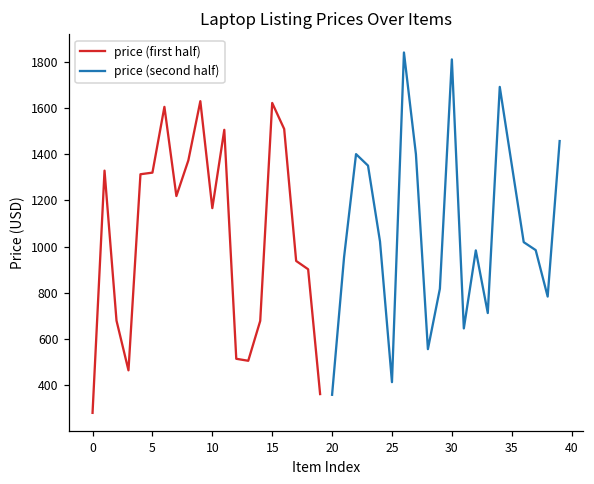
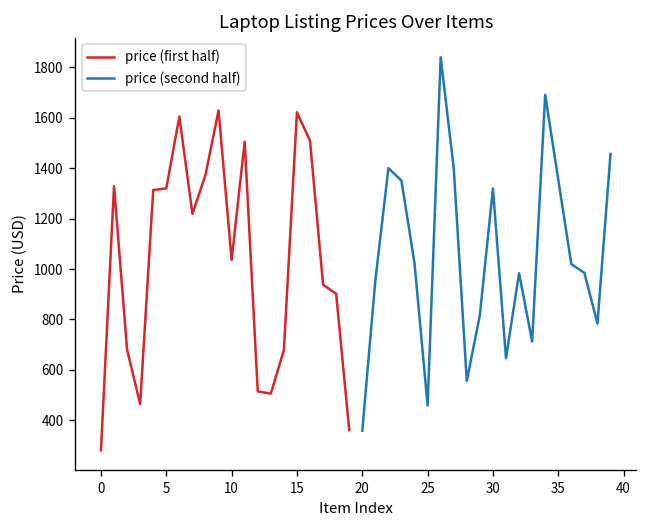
price (first half), 10: 1170 -> 1040
price (second half), 25: 410 -> 460
price (second half), 30: 1810 -> 1320
